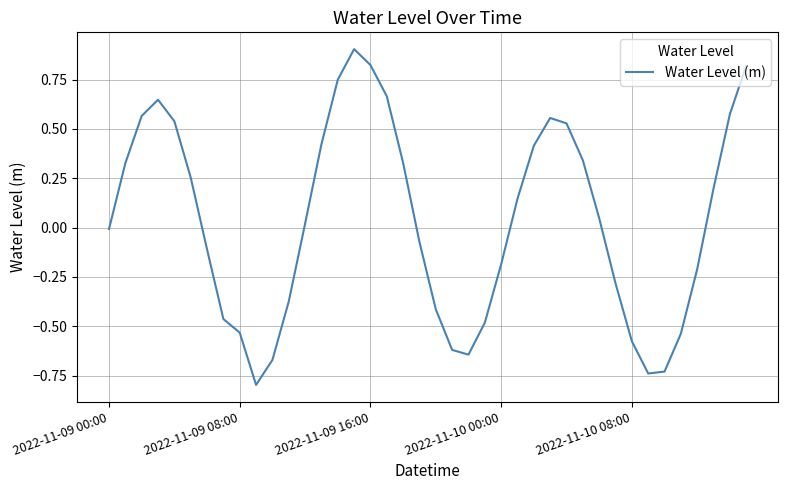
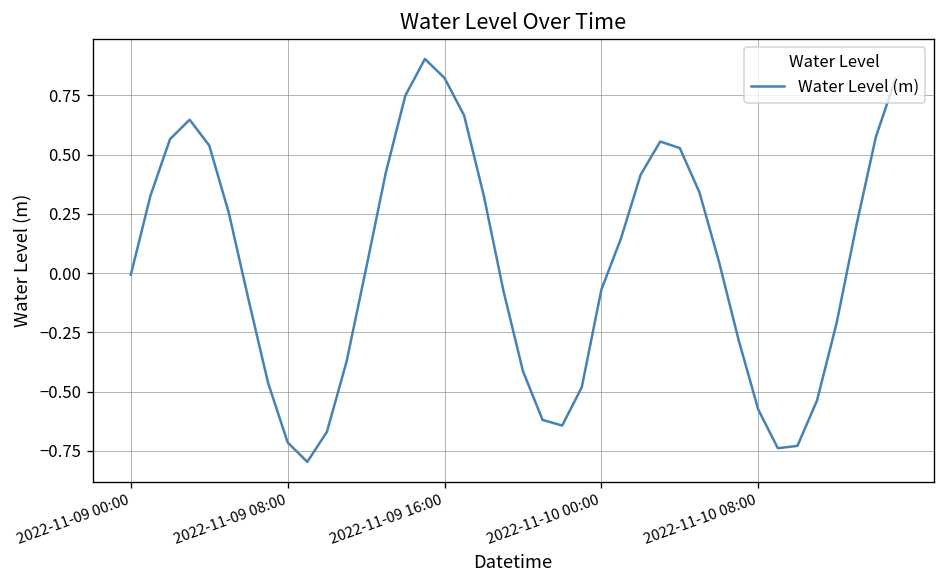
2022-11-09 08:00: -0.53 -> -0.71
2022-11-10 00:00: -0.19 -> -0.07
